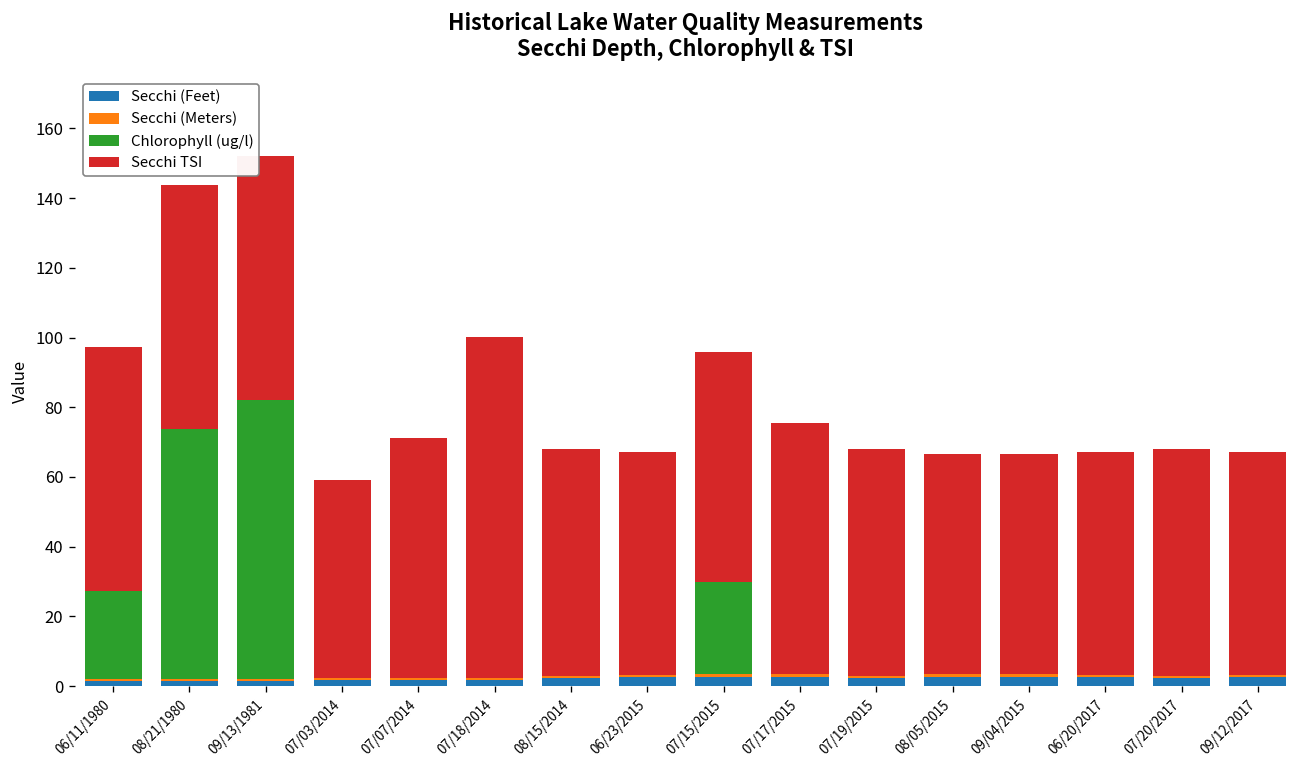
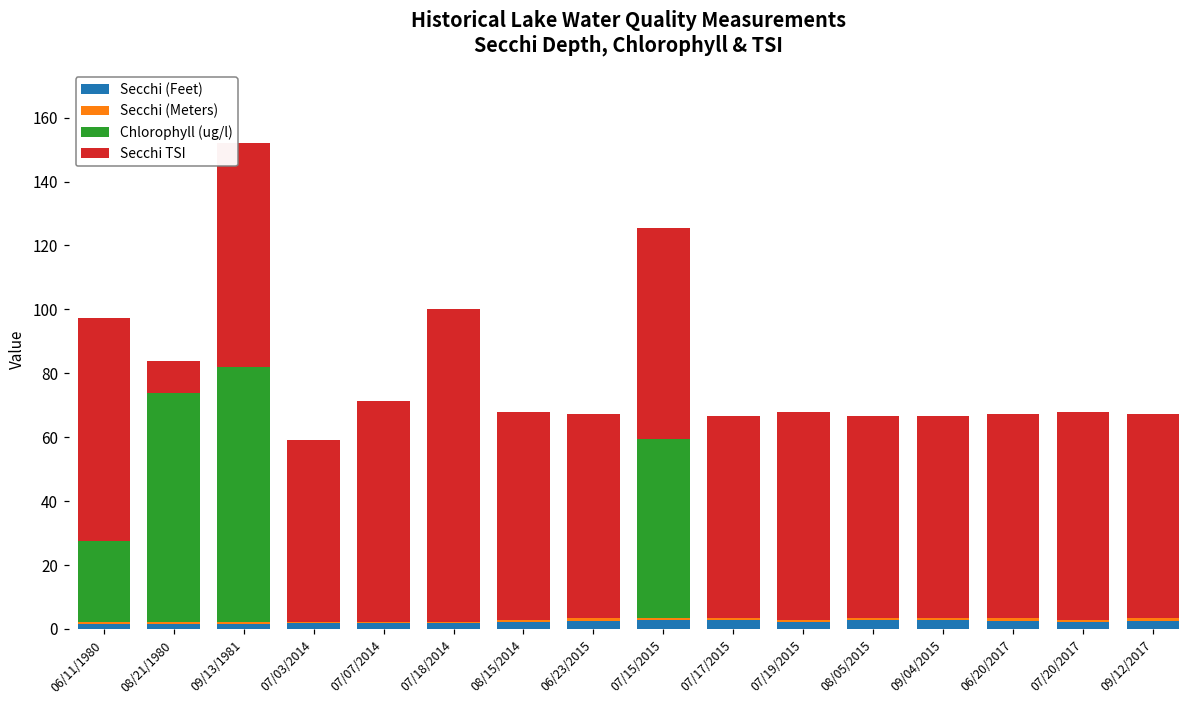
Secchi TSI, 08/21/1980: 70 -> 10
Chlorophyll (ug/l), 07/15/2015: 26 -> 56
Secchi TSI, 07/17/2015: 72 -> 63
